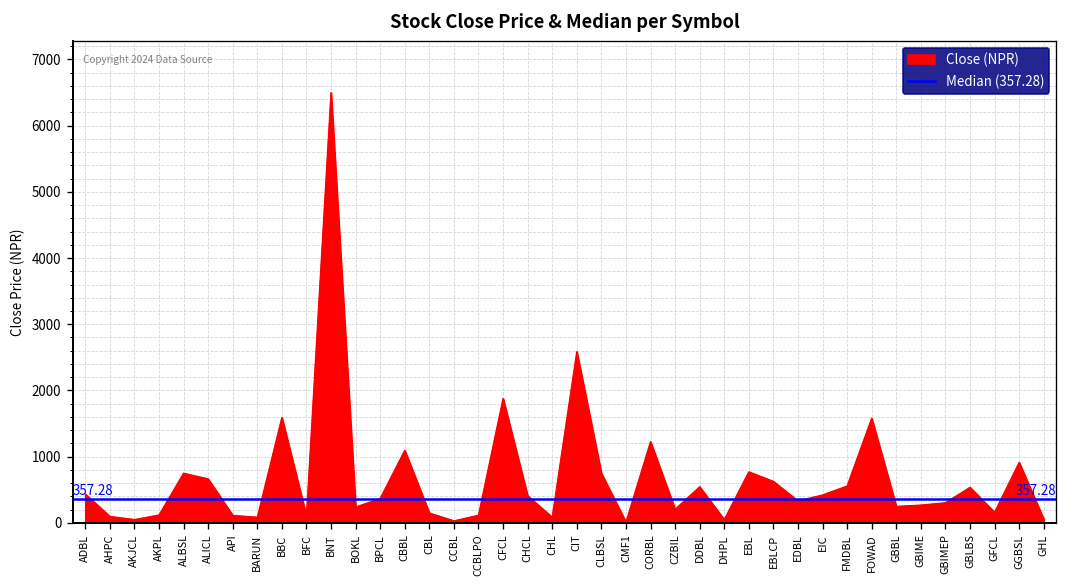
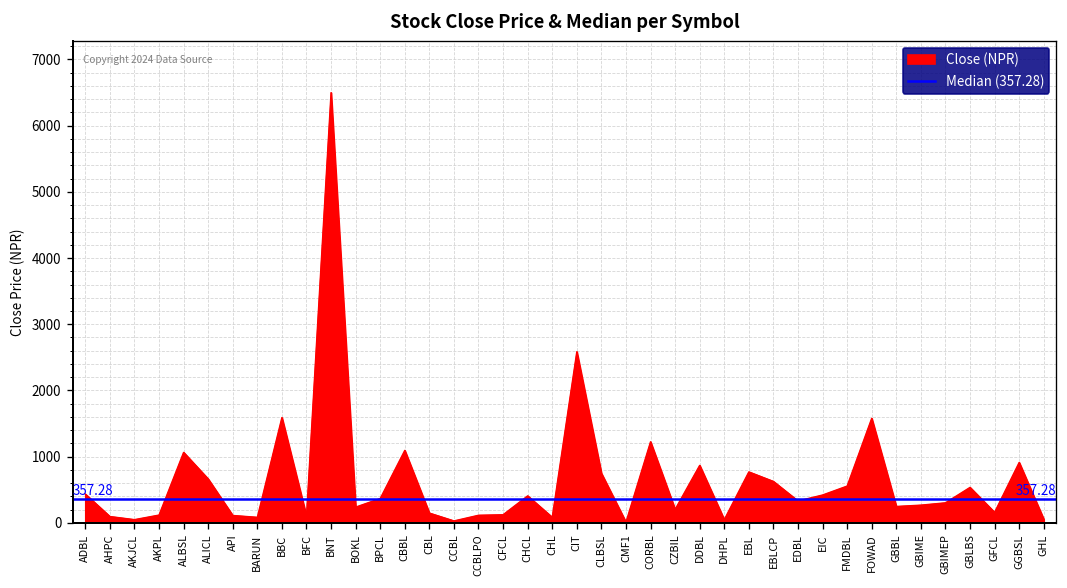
ALBSL: 700 -> 1100
CFCL: 1900 -> 100
DDBL: 500 -> 900
